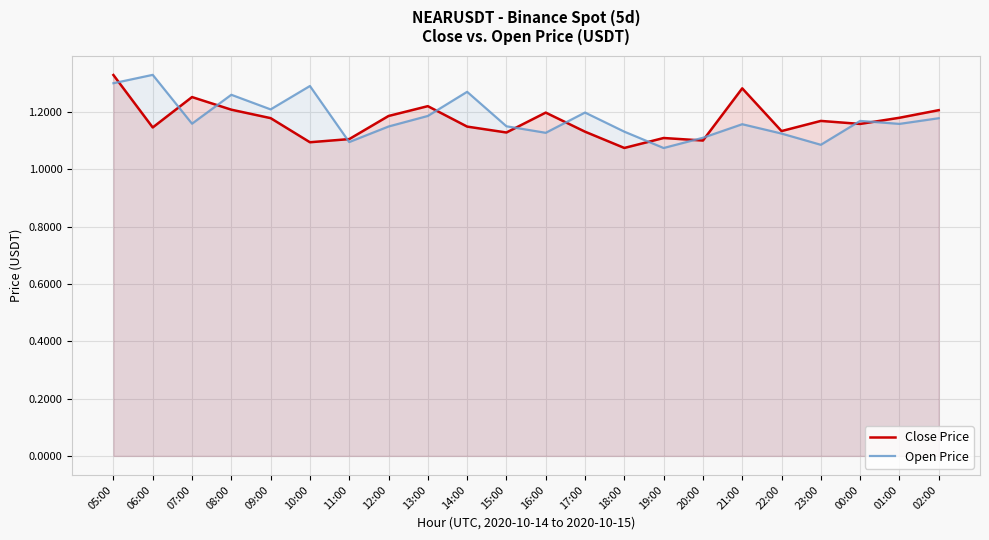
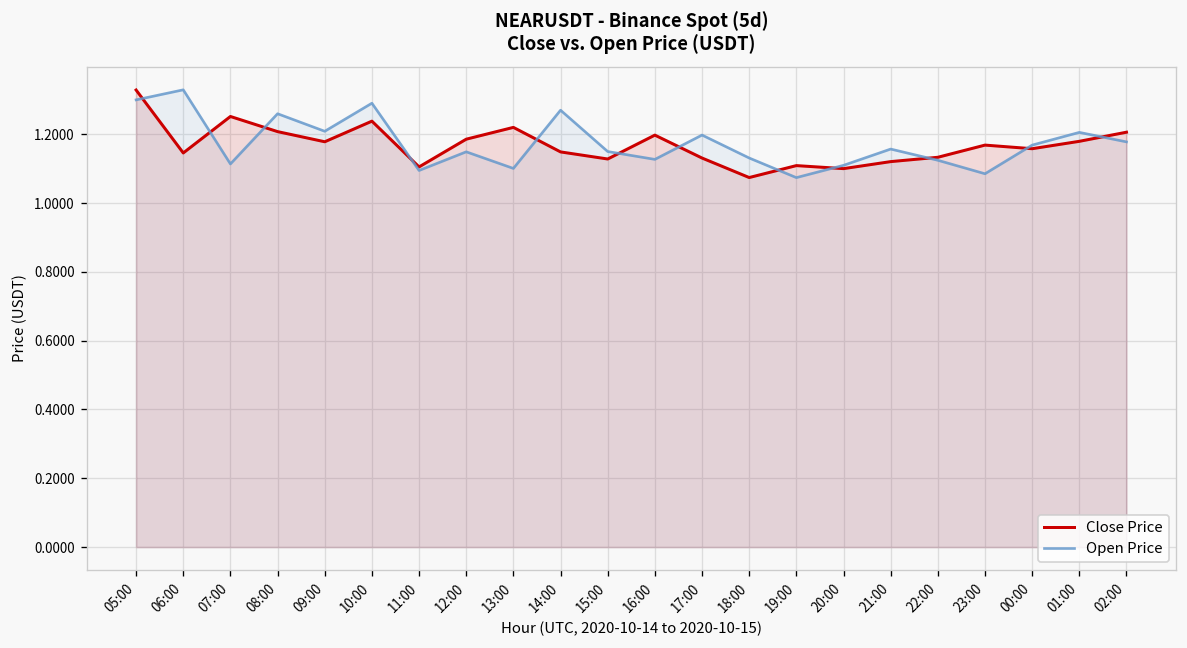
Open Price, 07:00: 1.16 -> 1.11
Close Price, 10:00: 1.09 -> 1.24
Open Price, 13:00: 1.19 -> 1.10
Close Price, 21:00: 1.28 -> 1.12
Open Price, 01:00: 1.16 -> 1.21
